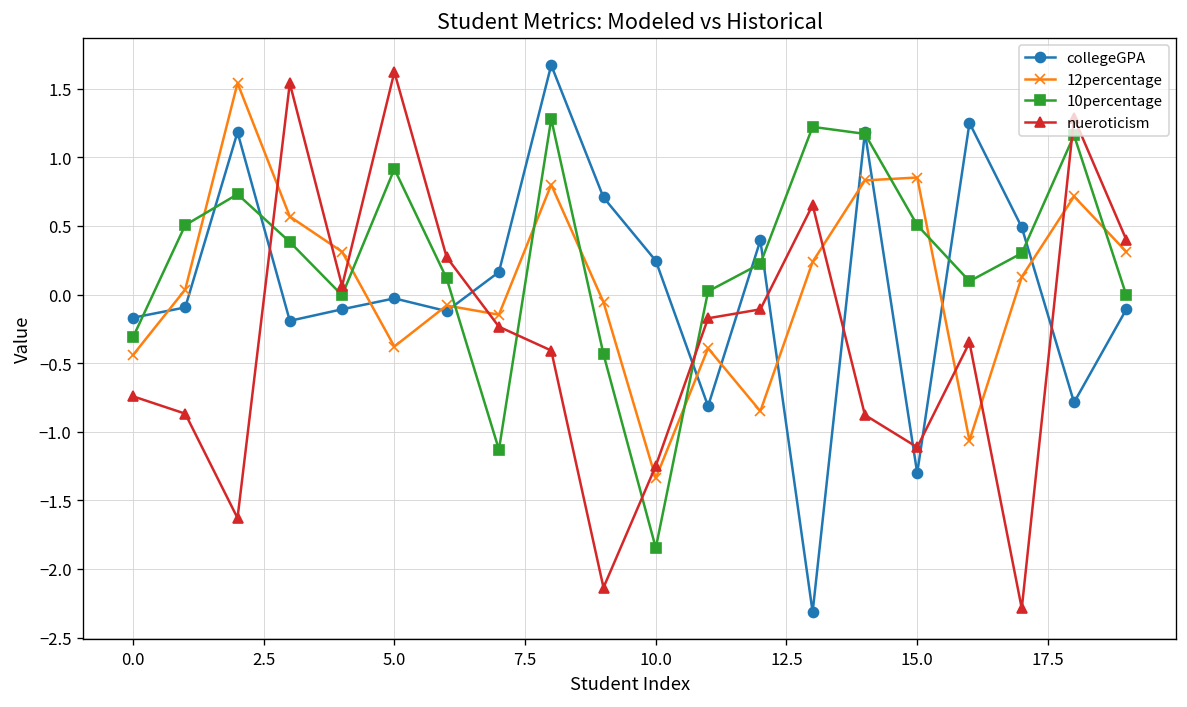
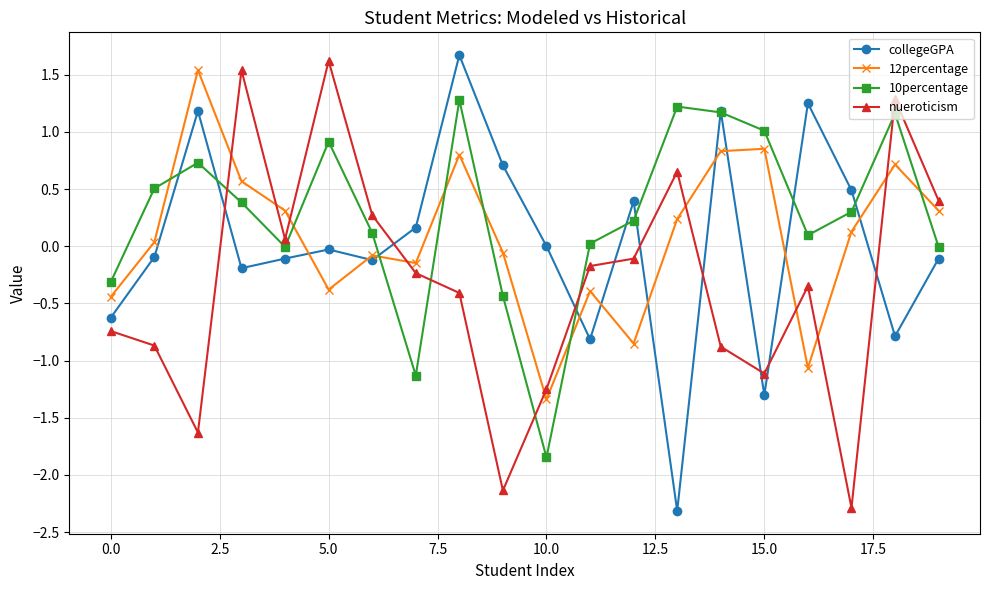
collegeGPA, 0.0: -0.17 -> -0.62
collegeGPA, 10.0: 0.25 -> 0.00
10percentage, 15.0: 0.51 -> 1.01
